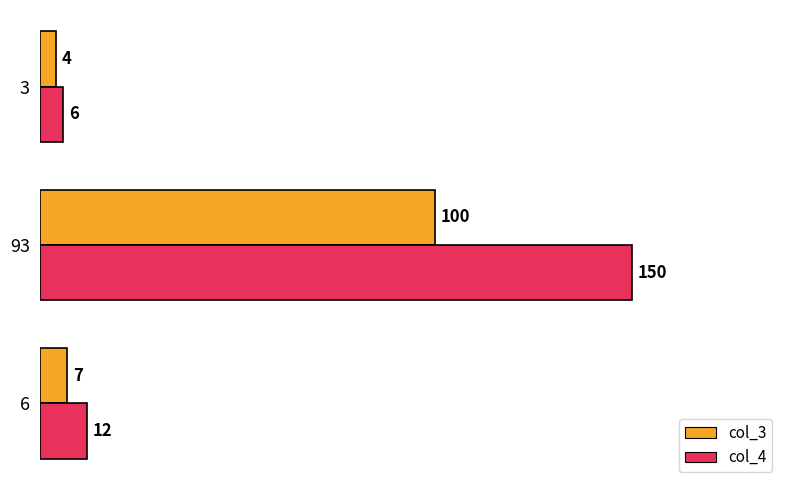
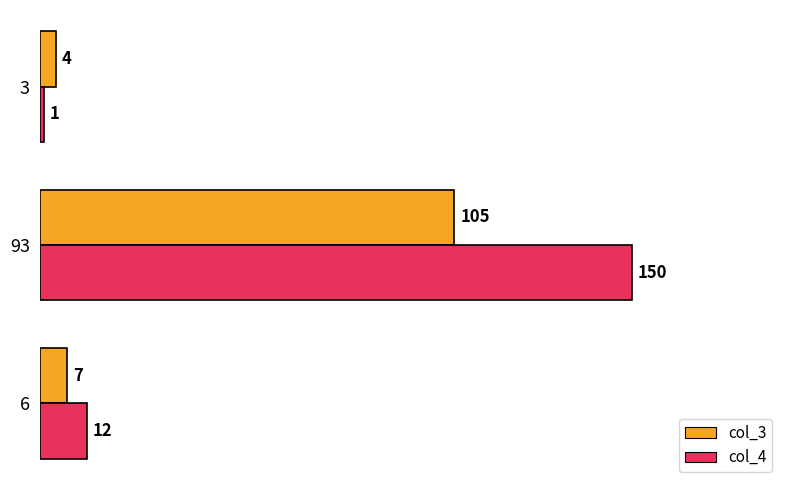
col_4, 3: 6 -> 1
col_3, 93: 100 -> 105
